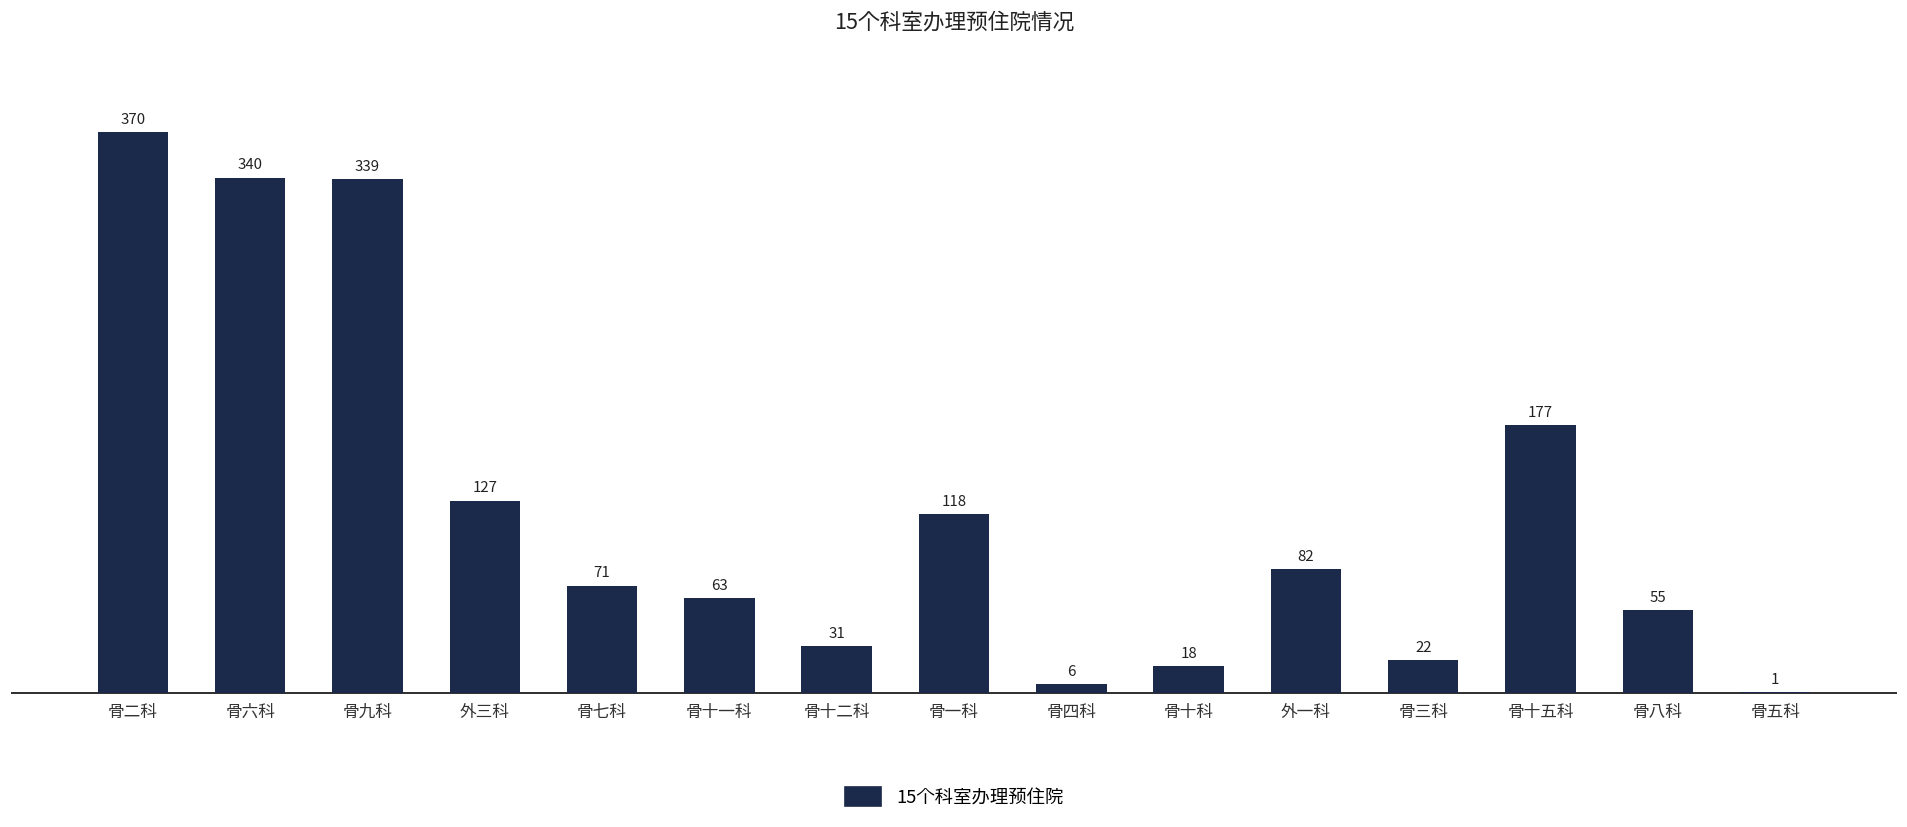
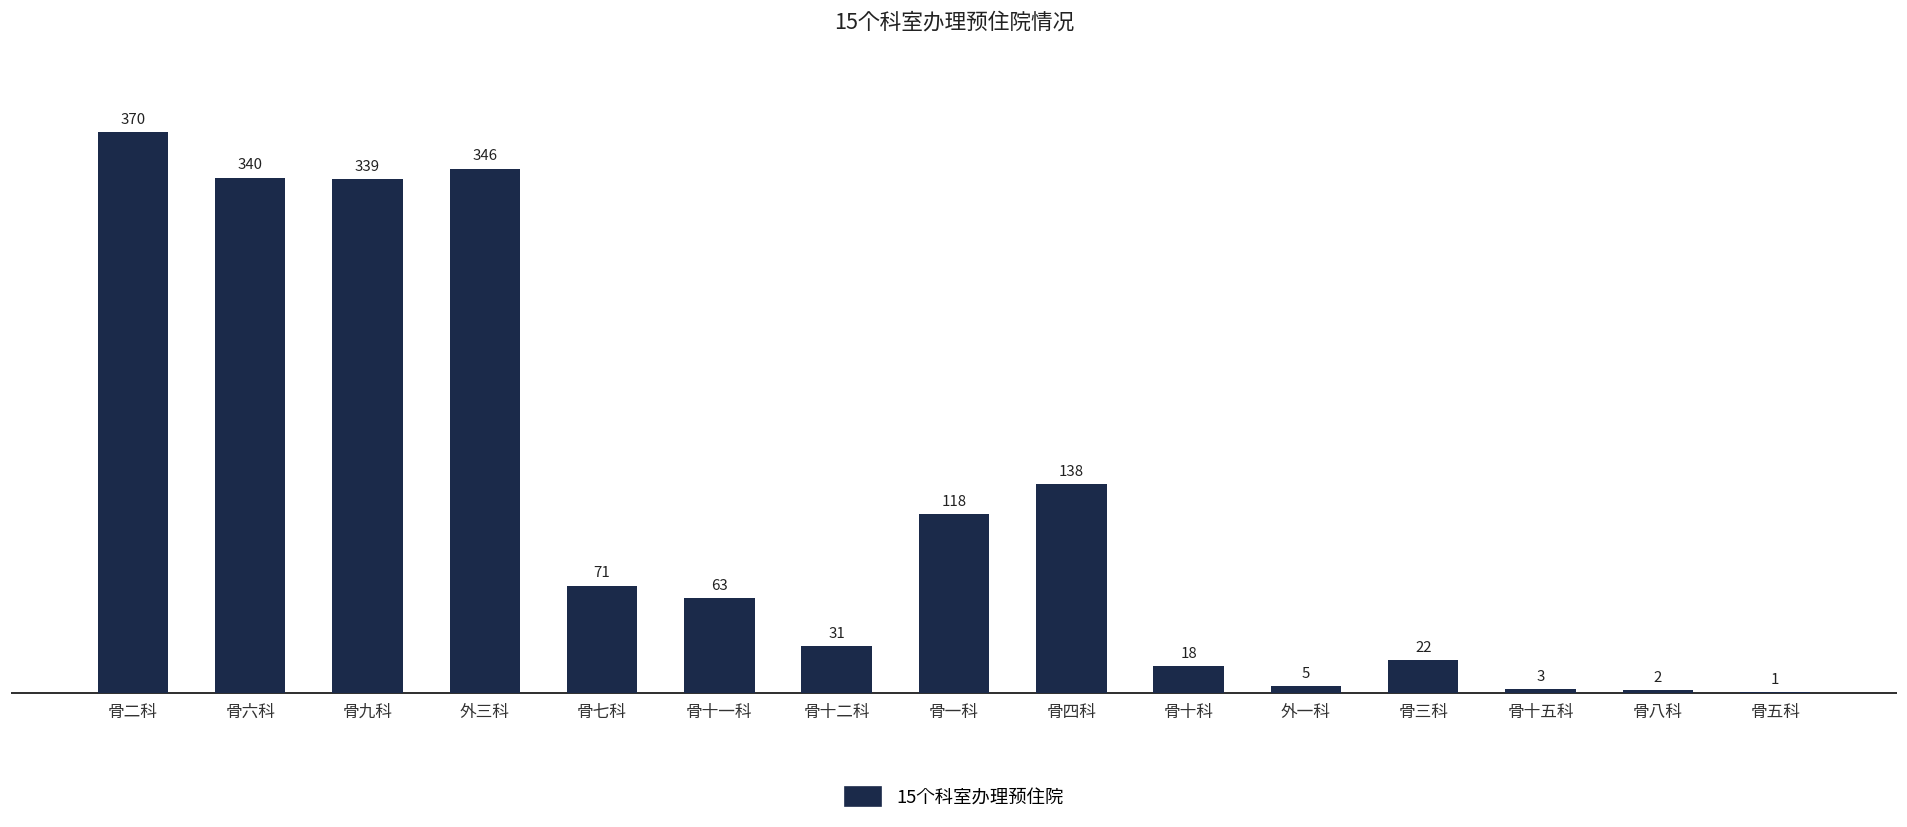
外三科: 127 -> 346
骨四科: 6 -> 138
外一科: 82 -> 5
骨十五科: 177 -> 3
骨八科: 55 -> 2
